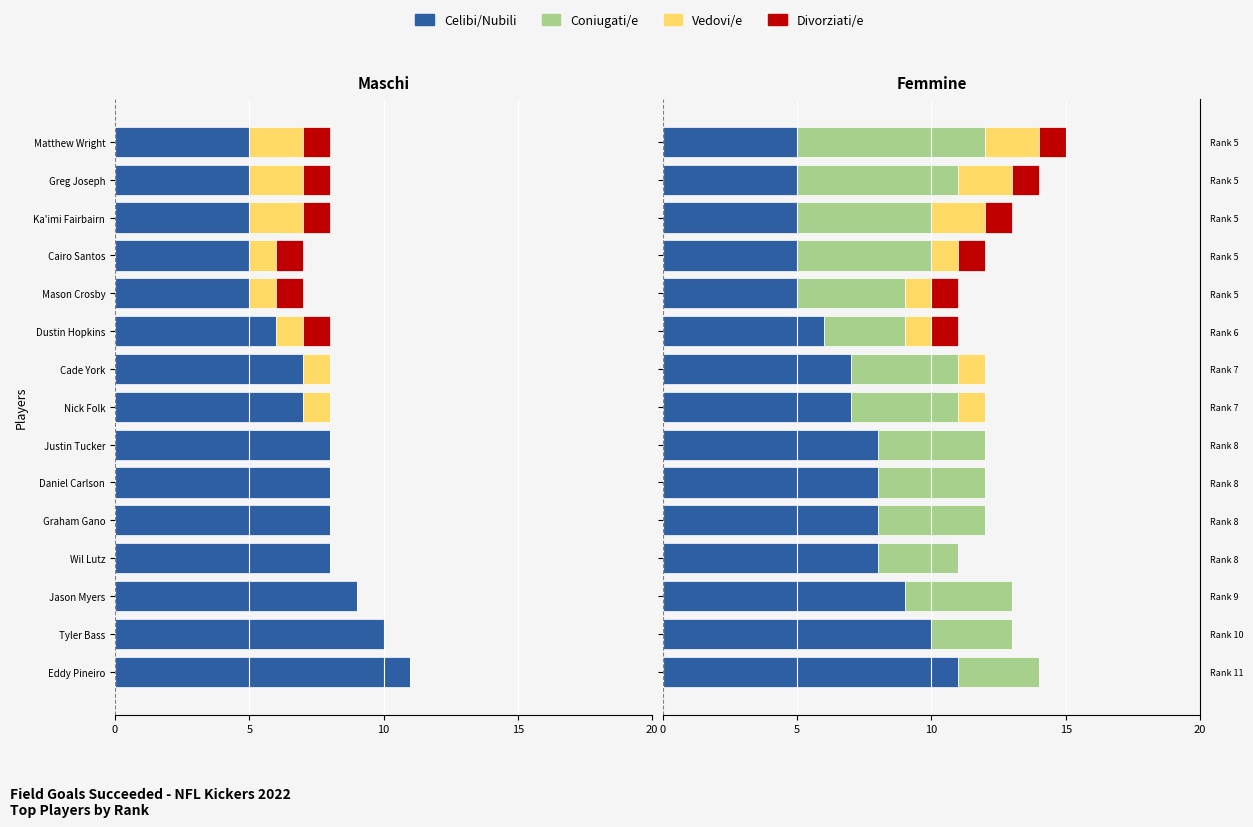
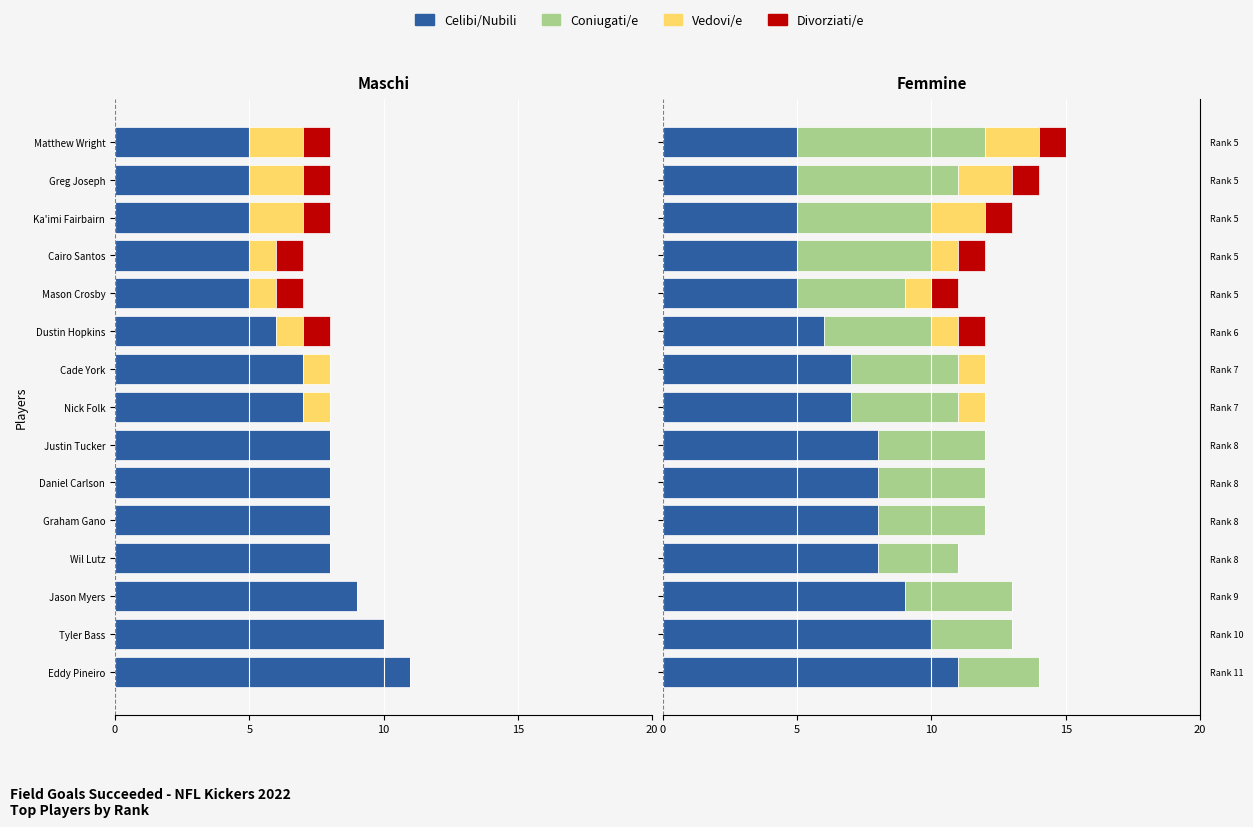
Femmine, Coniugati/e, Rank 6: 3 -> 4
